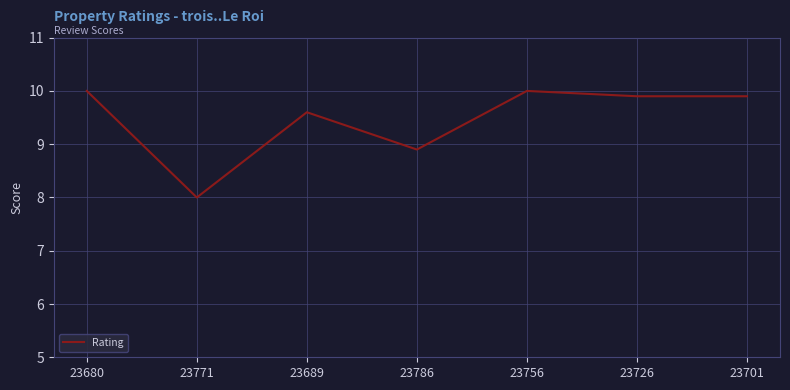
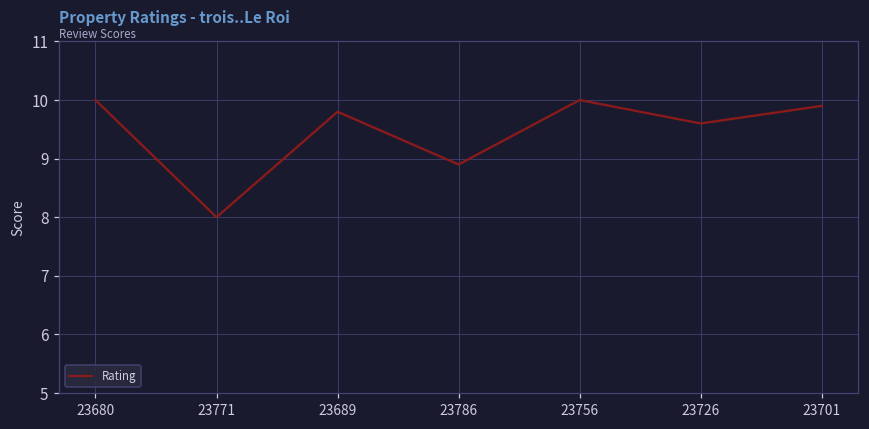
23689: 9.6 -> 9.8
23726: 9.9 -> 9.6
